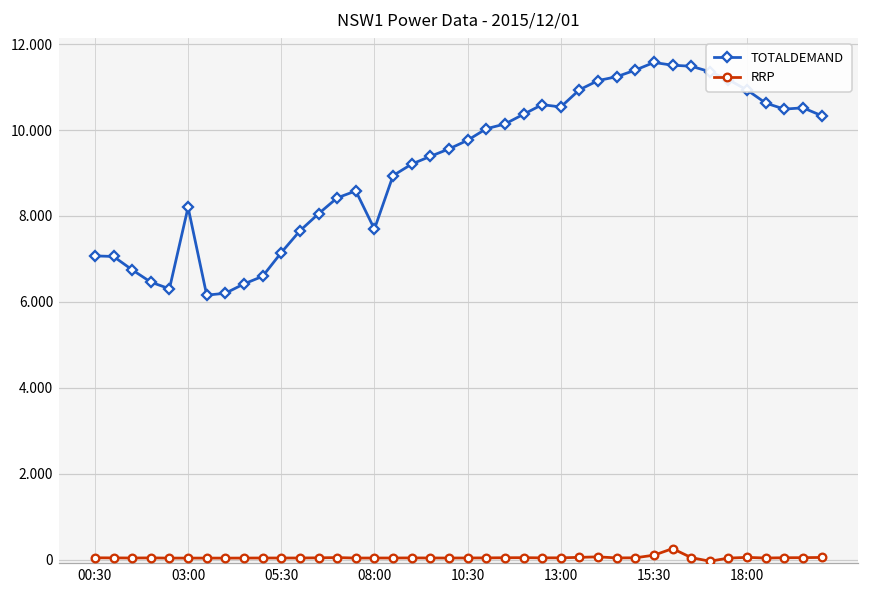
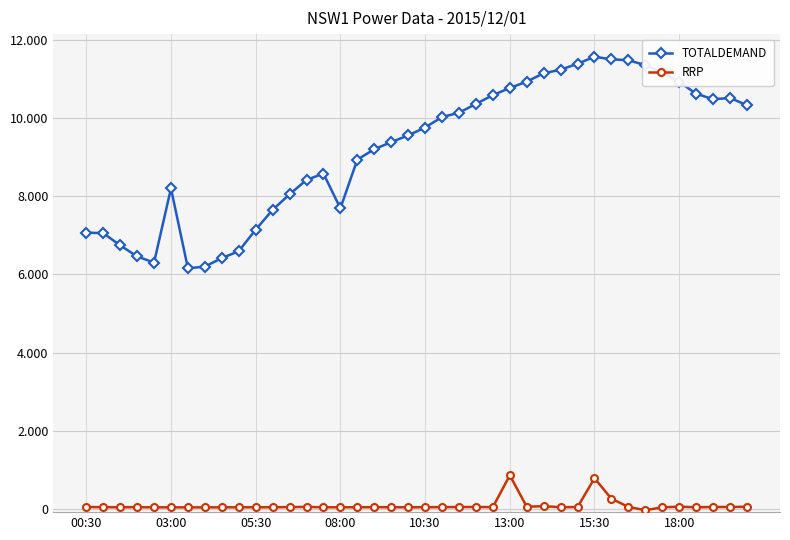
TOTALDEMAND, 13:00: 10.5 -> 10.8
RRP, 13:00: 0.0 -> 0.9
RRP, 15:30: 0.1 -> 0.8
